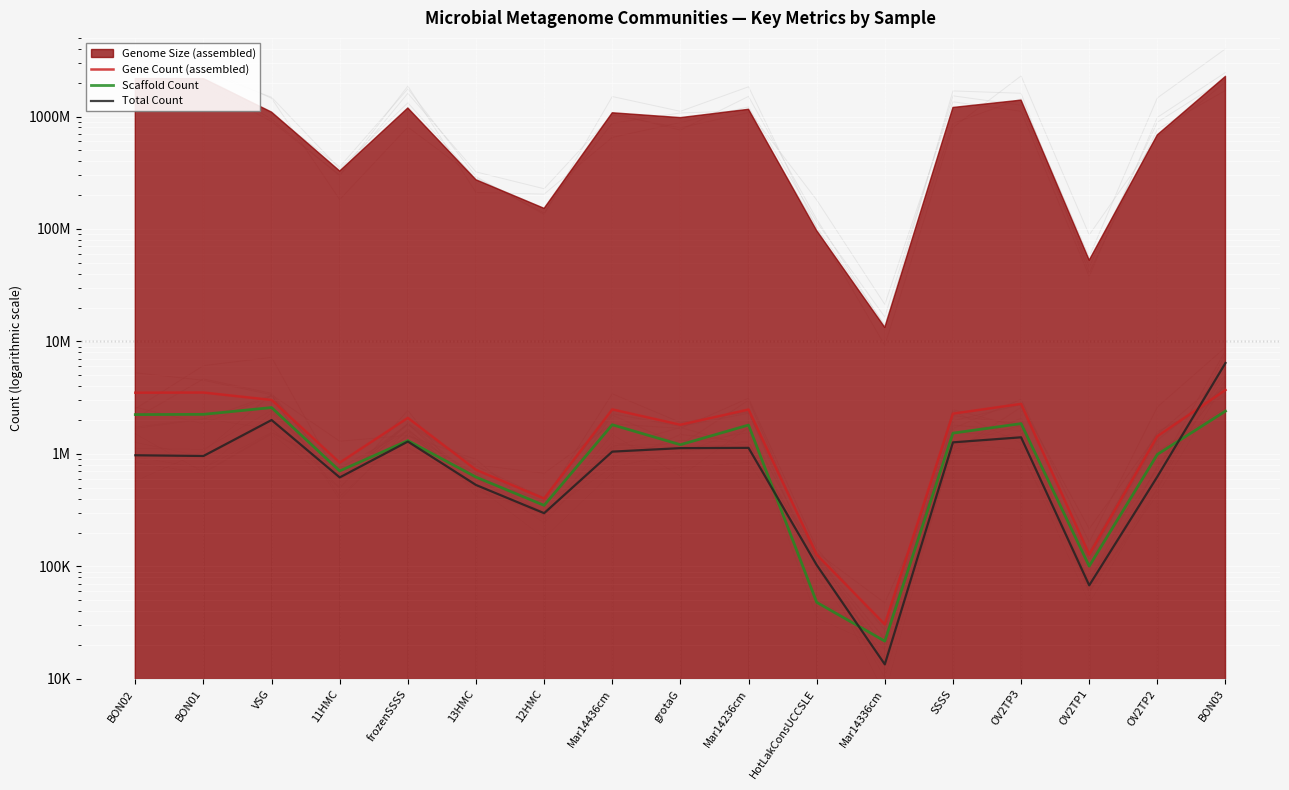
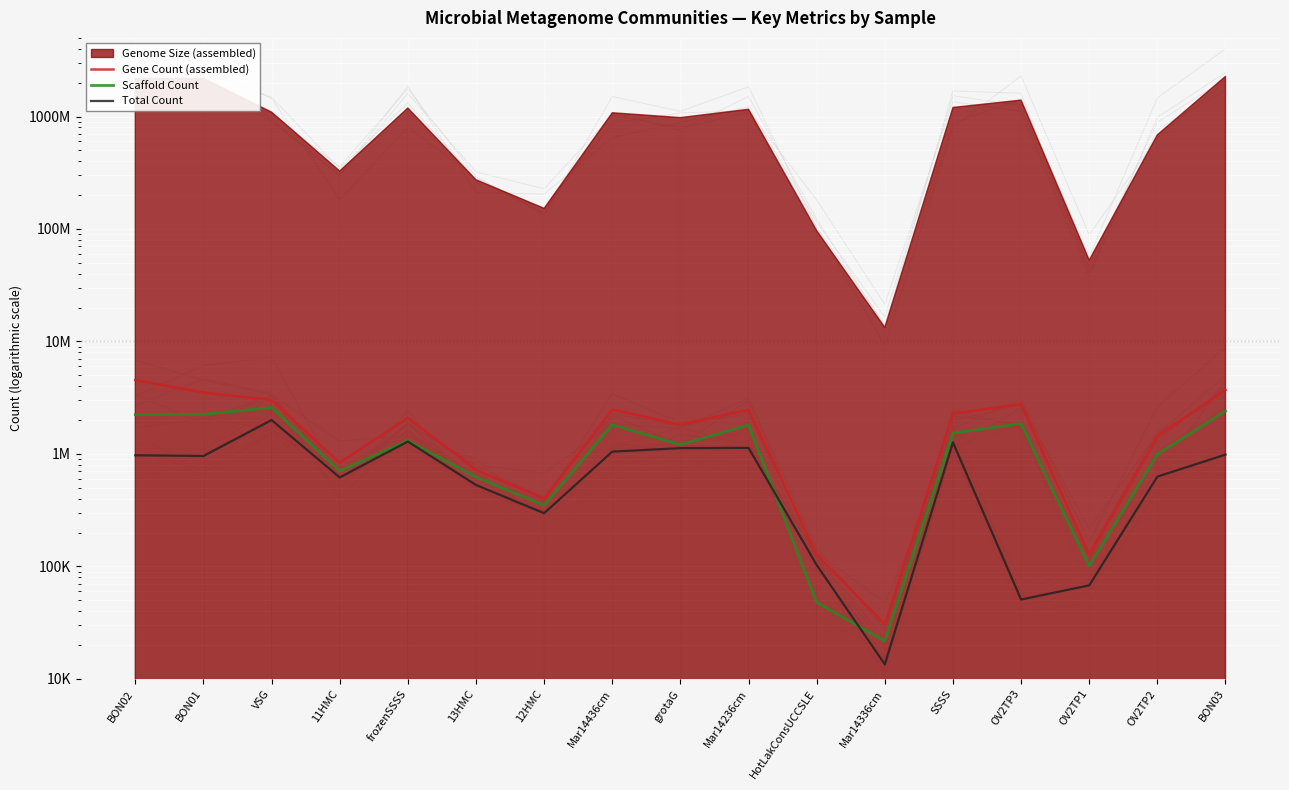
Gene Count (assembled), BON02: 3500000 -> 4500000
Total Count, OV2TP3: 1400000 -> 50000
Total Count, BON03: 6000000 -> 1000000
